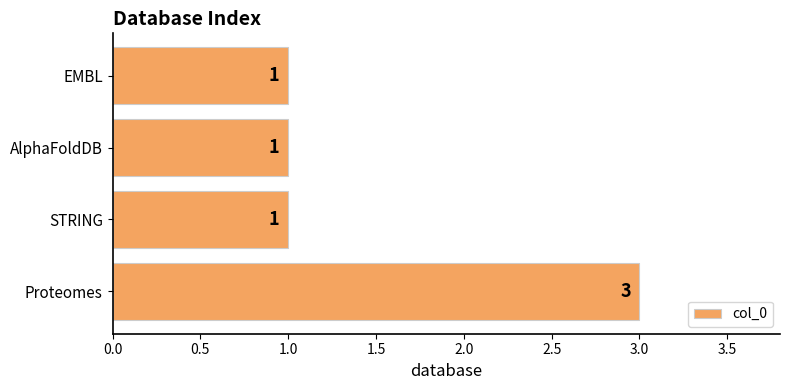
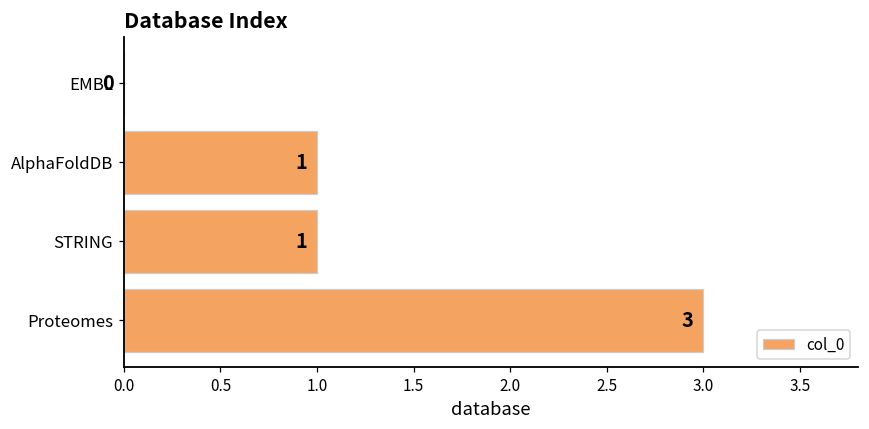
EMBL: 1 -> 0
